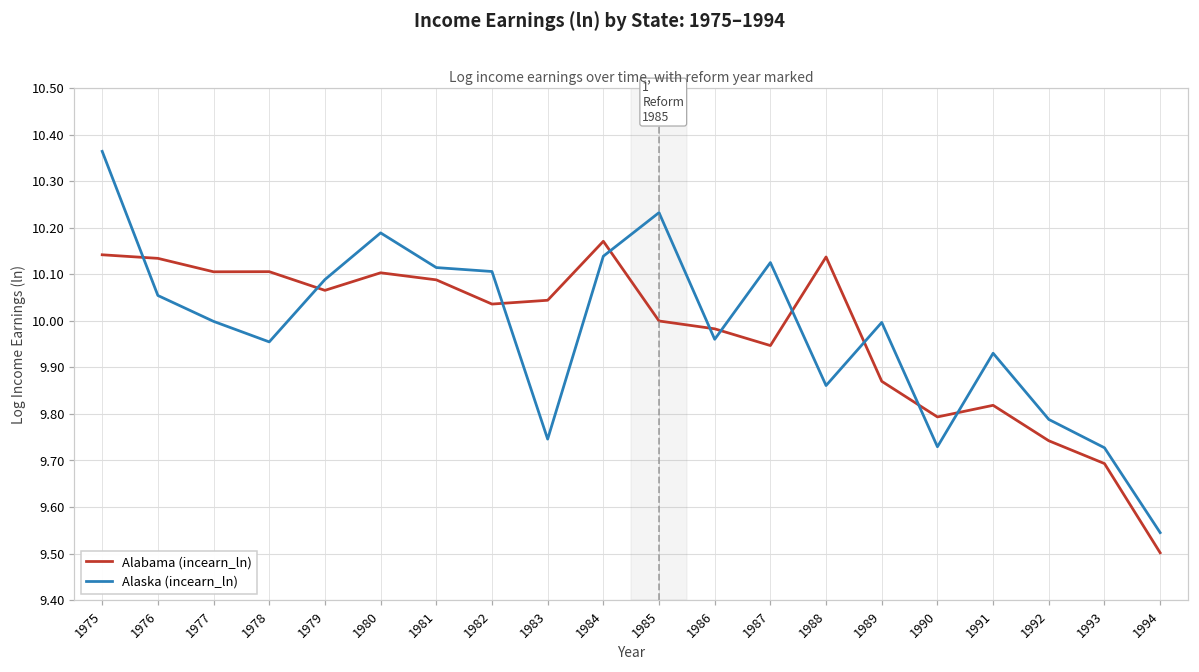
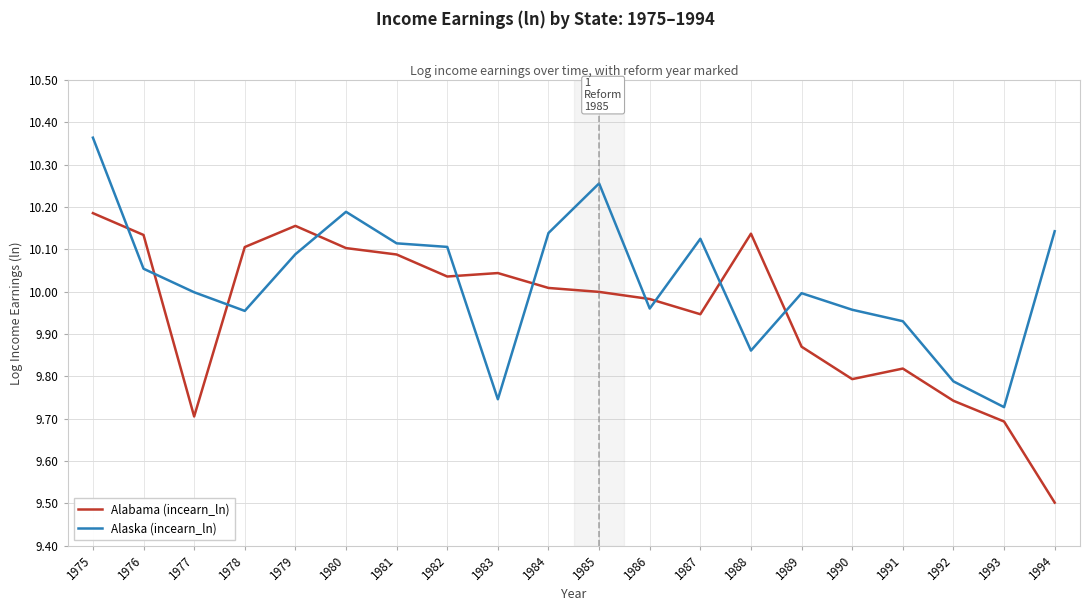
Alabama (incearn_ln), 1975: 10.14 -> 10.19
Alabama (incearn_ln), 1977: 10.11 -> 9.71
Alabama (incearn_ln), 1979: 10.07 -> 10.16
Alabama (incearn_ln), 1984: 10.17 -> 10.01
Alaska (incearn_ln), 1985: 10.23 -> 10.26
Alaska (incearn_ln), 1990: 9.73 -> 9.96
Alaska (incearn_ln), 1994: 9.54 -> 10.14
